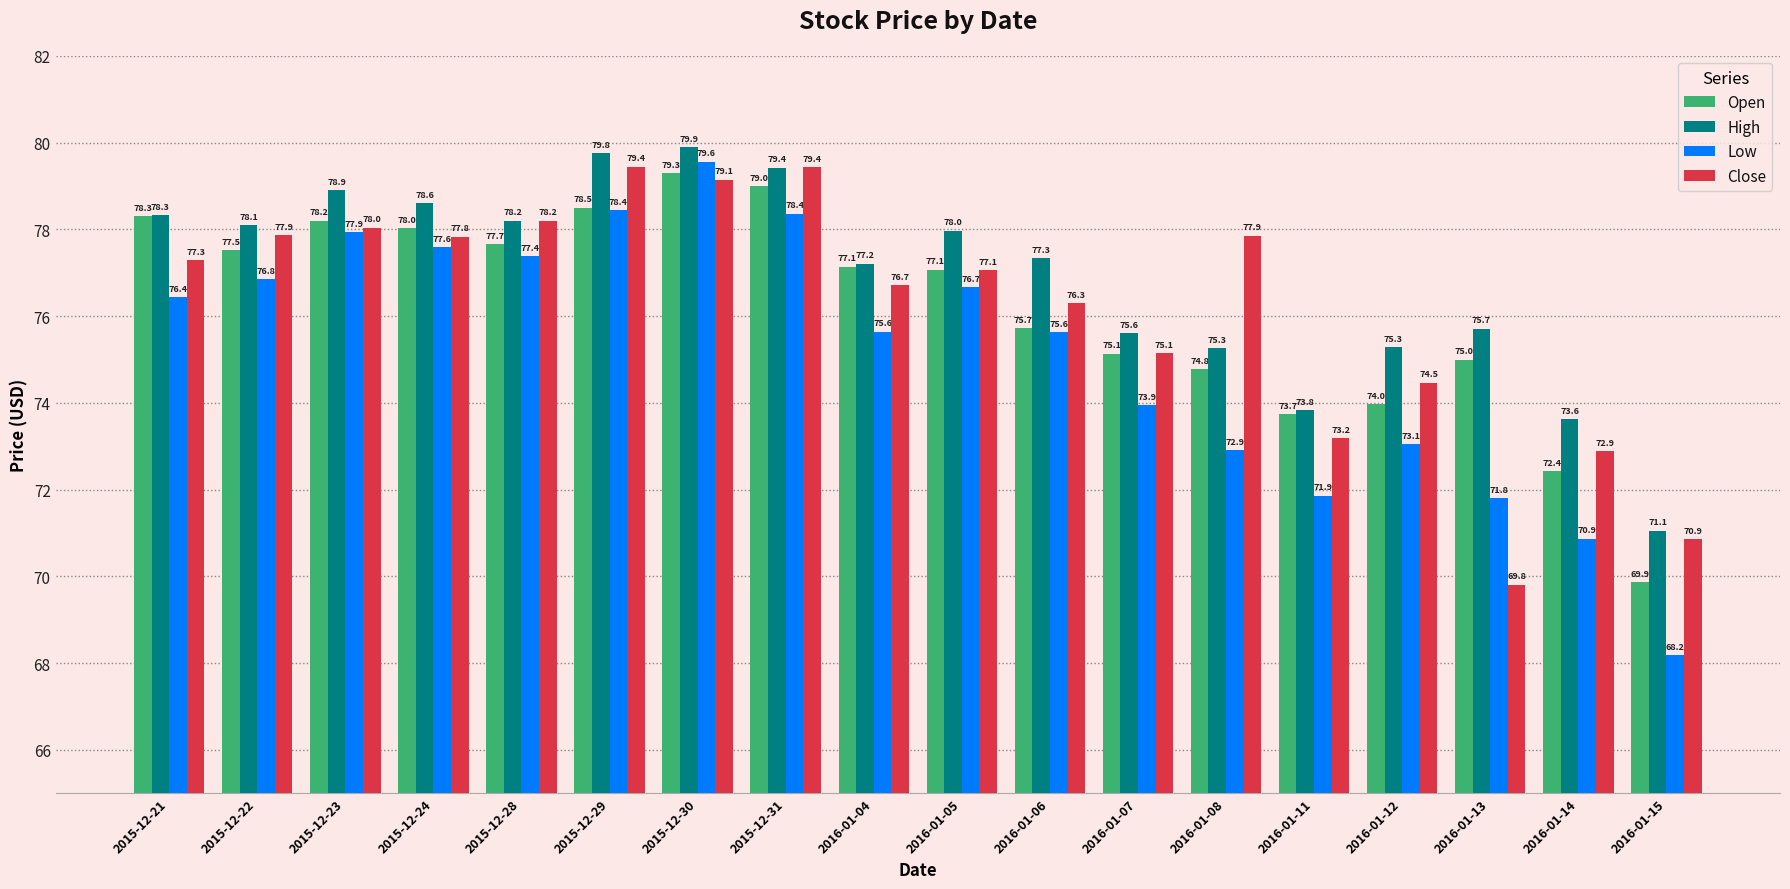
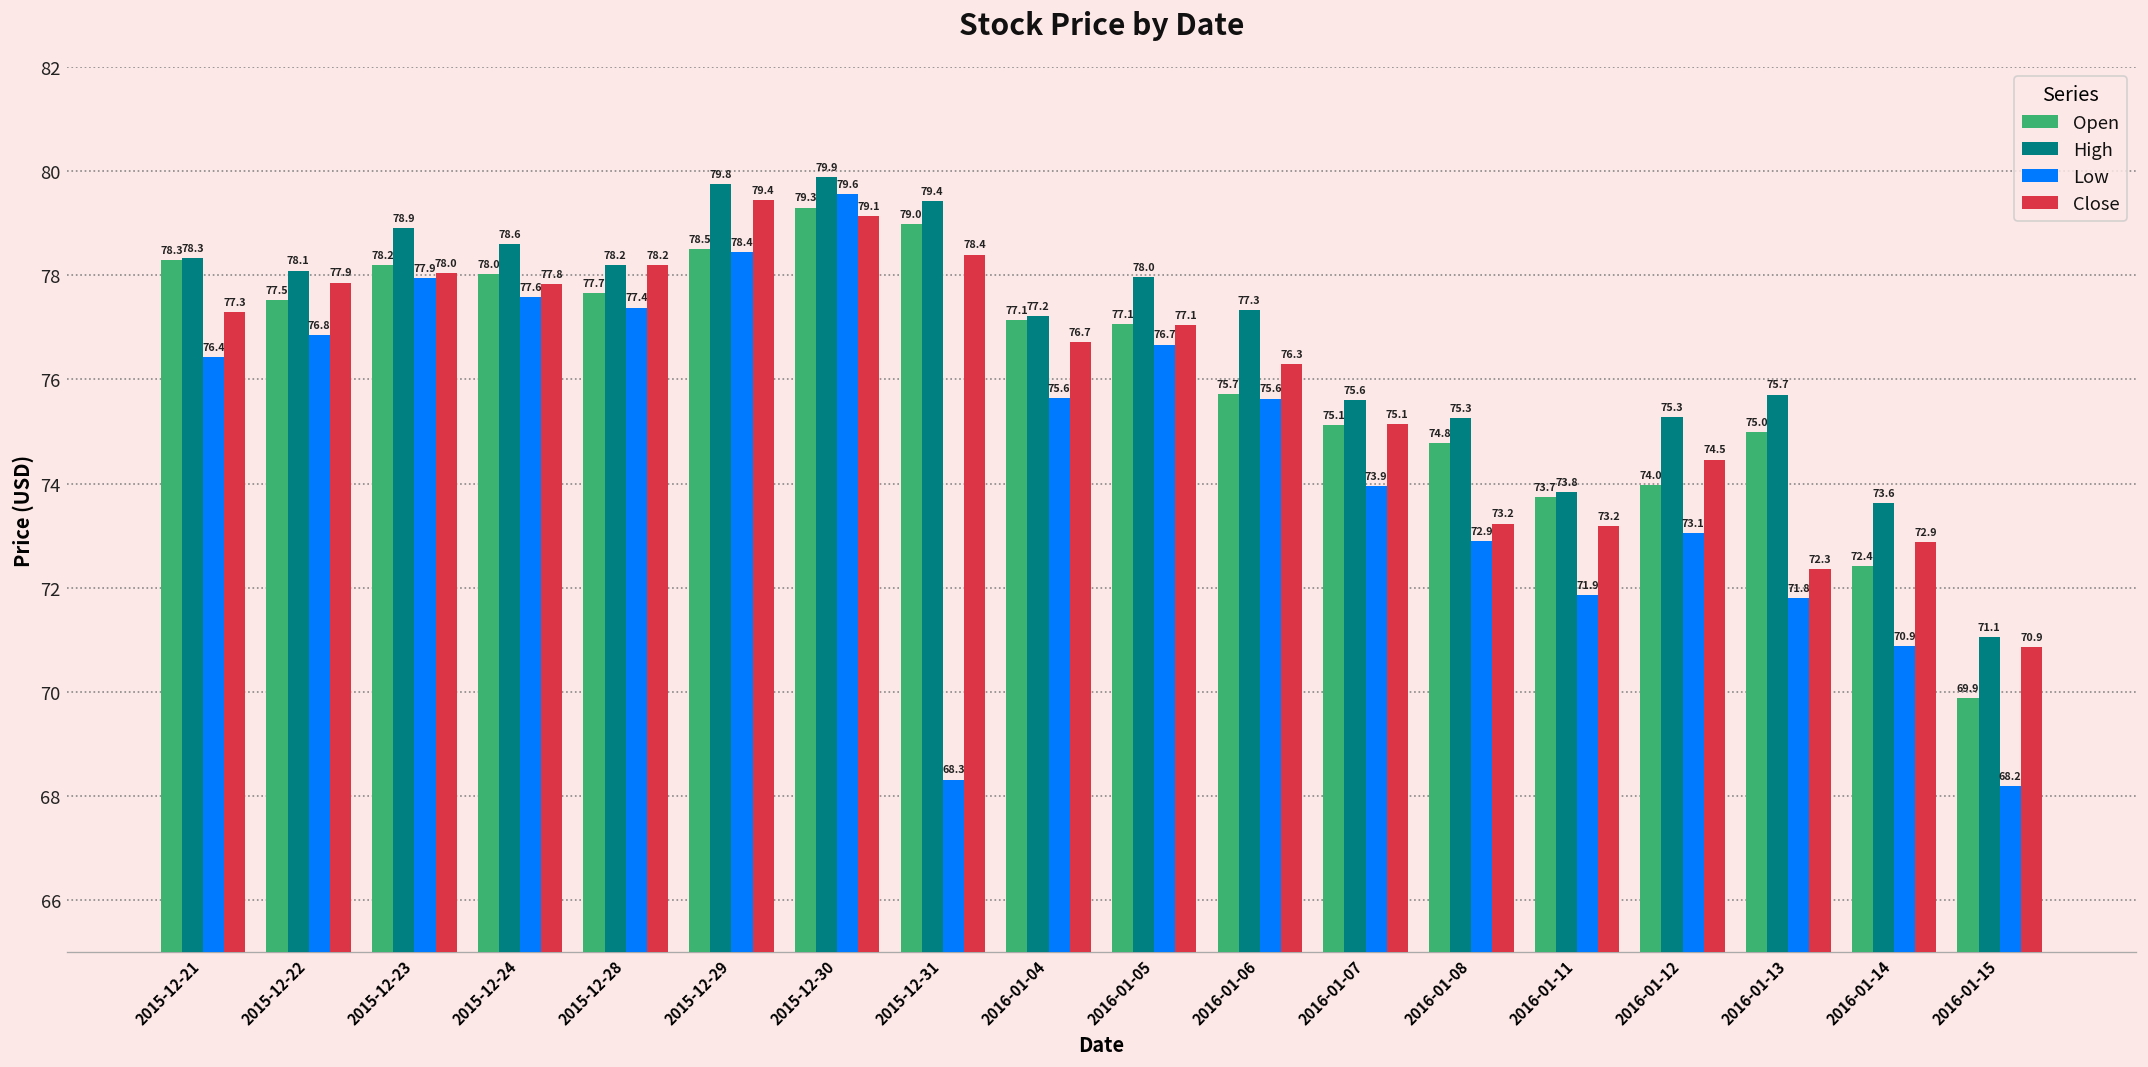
Low, 2015-12-31: 78.4 -> 68.3
Close, 2015-12-31: 79.4 -> 78.4
Close, 2016-01-08: 77.9 -> 73.2
Close, 2016-01-13: 69.8 -> 72.3
